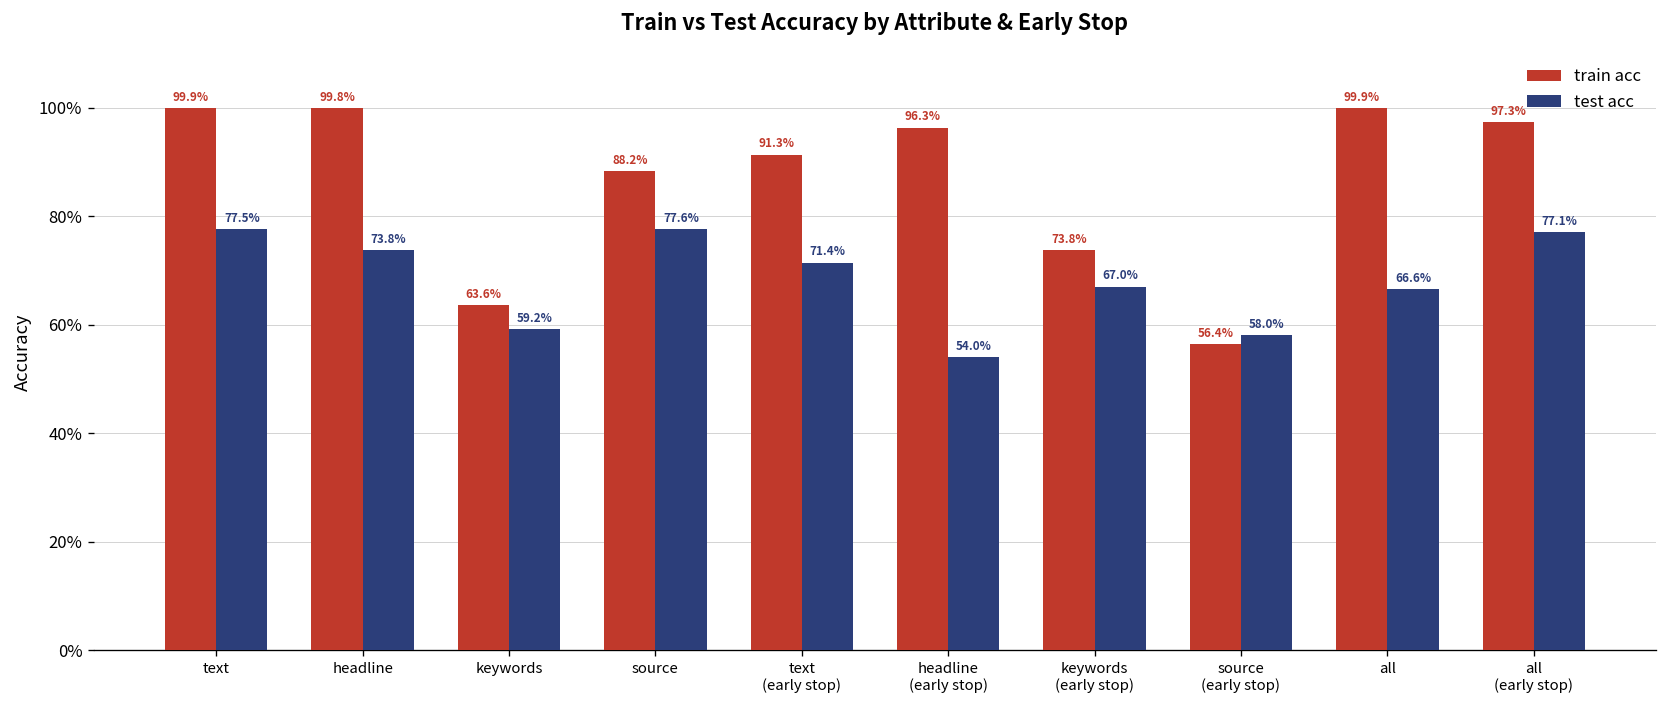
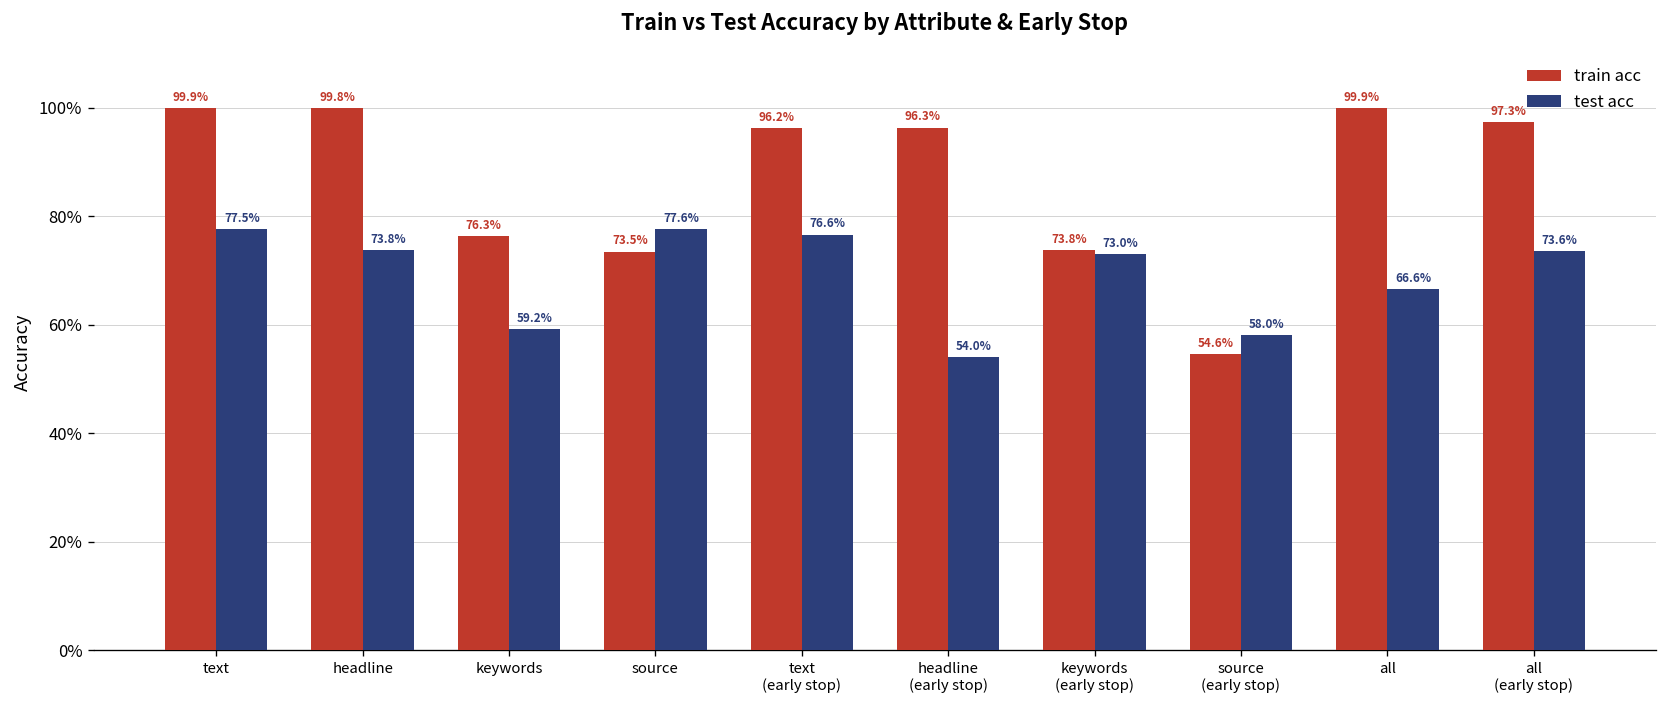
train acc, keywords: 63.6% -> 76.3%
train acc, source: 88.2% -> 73.5%
train acc, text (early stop): 91.3% -> 96.2%
test acc, text (early stop): 71.4% -> 76.6%
test acc, keywords (early stop): 67.0% -> 73.0%
train acc, source (early stop): 56.4% -> 54.6%
test acc, all (early stop): 77.1% -> 73.6%
